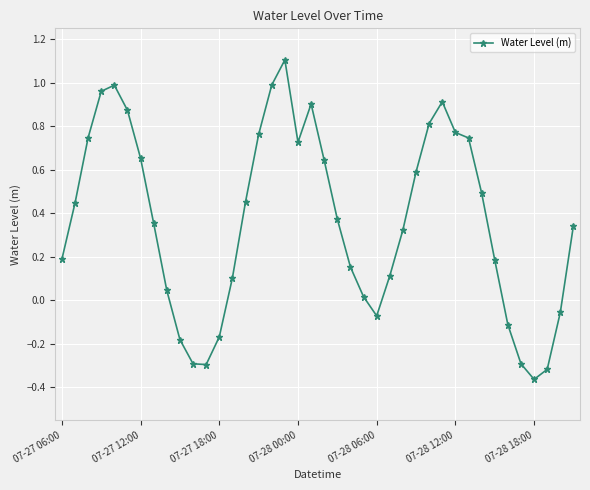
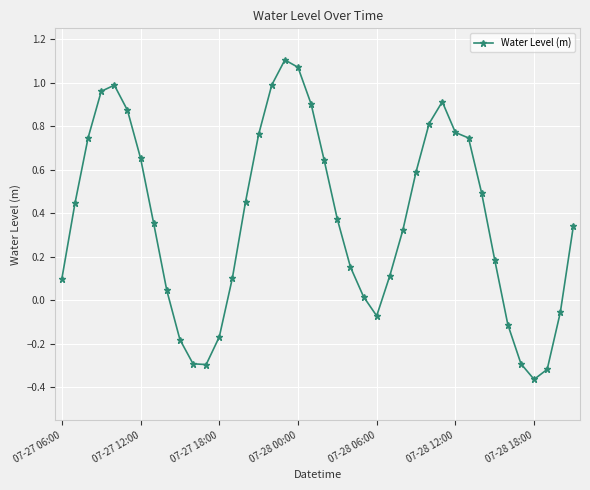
07-27 06:00: 0.19 -> 0.10
07-28 00:00: 0.73 -> 1.07
